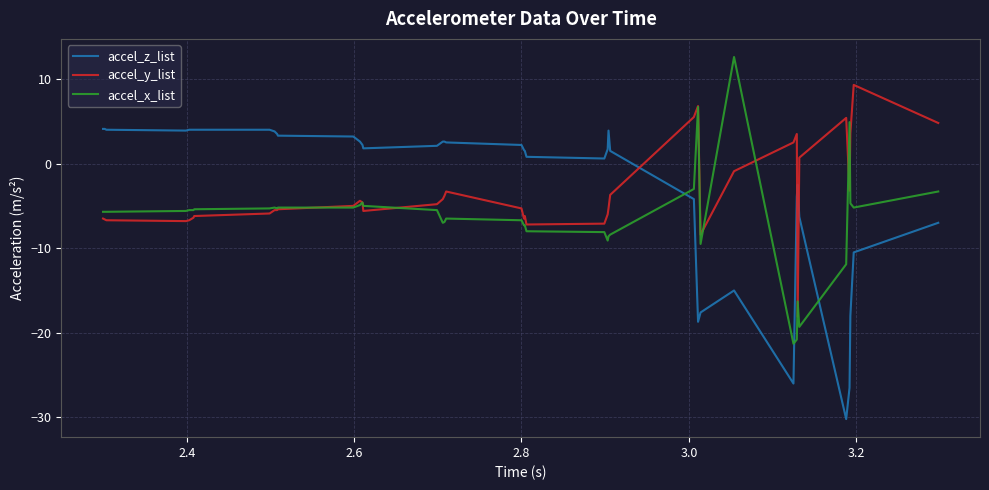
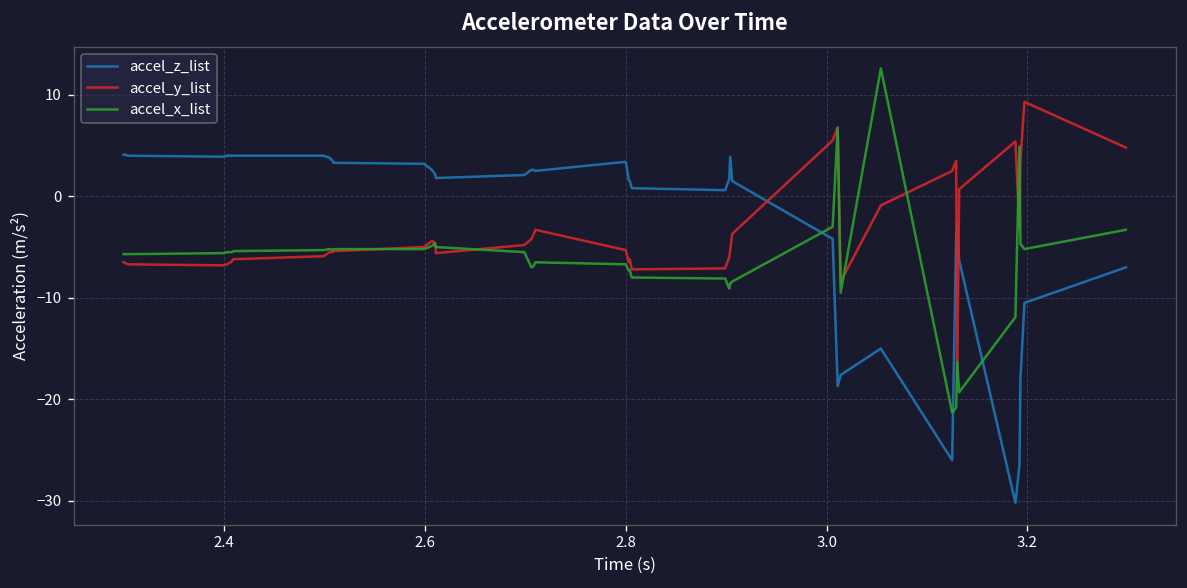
accel_z_list, 2.8: 2 -> 3
